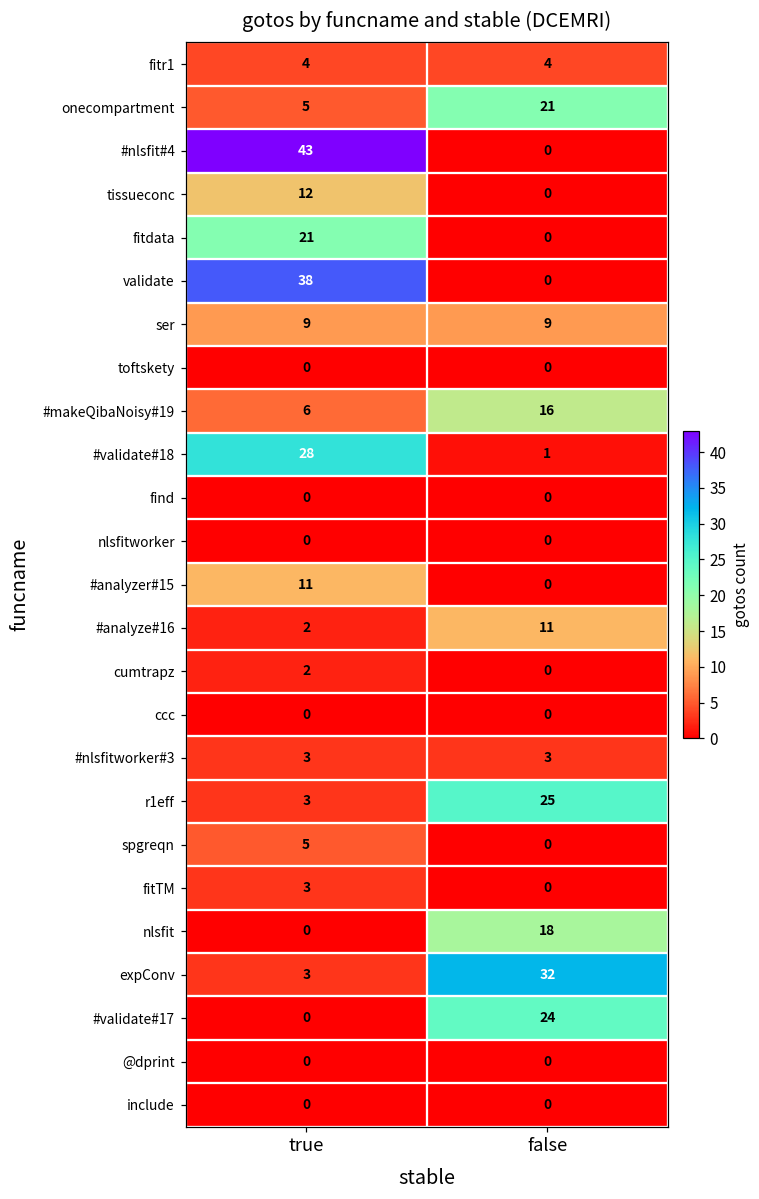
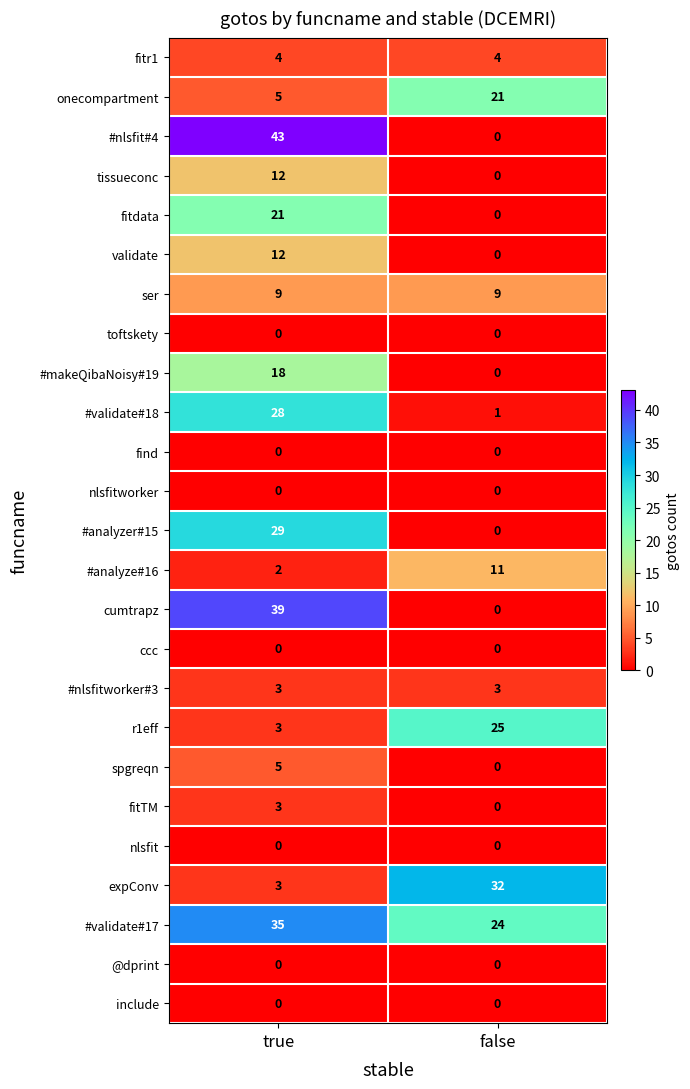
validate, true: 38 -> 12
#makeQibaNoisy#19, true: 6 -> 18
#makeQibaNoisy#19, false: 16 -> 0
#analyzer#15, true: 11 -> 29
cumtrapz, true: 2 -> 39
nlsfit, false: 18 -> 0
#validate#17, true: 0 -> 35
